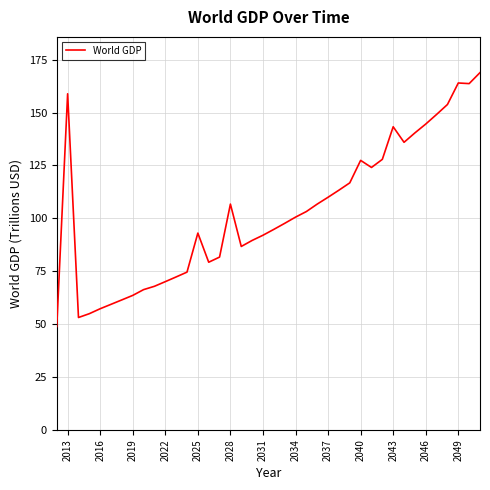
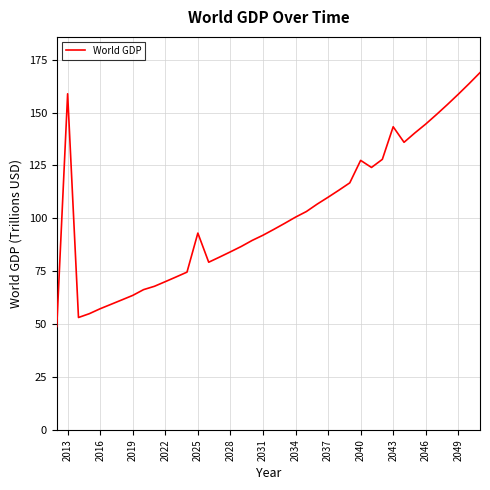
2028: 107 -> 84
2049: 164 -> 159
